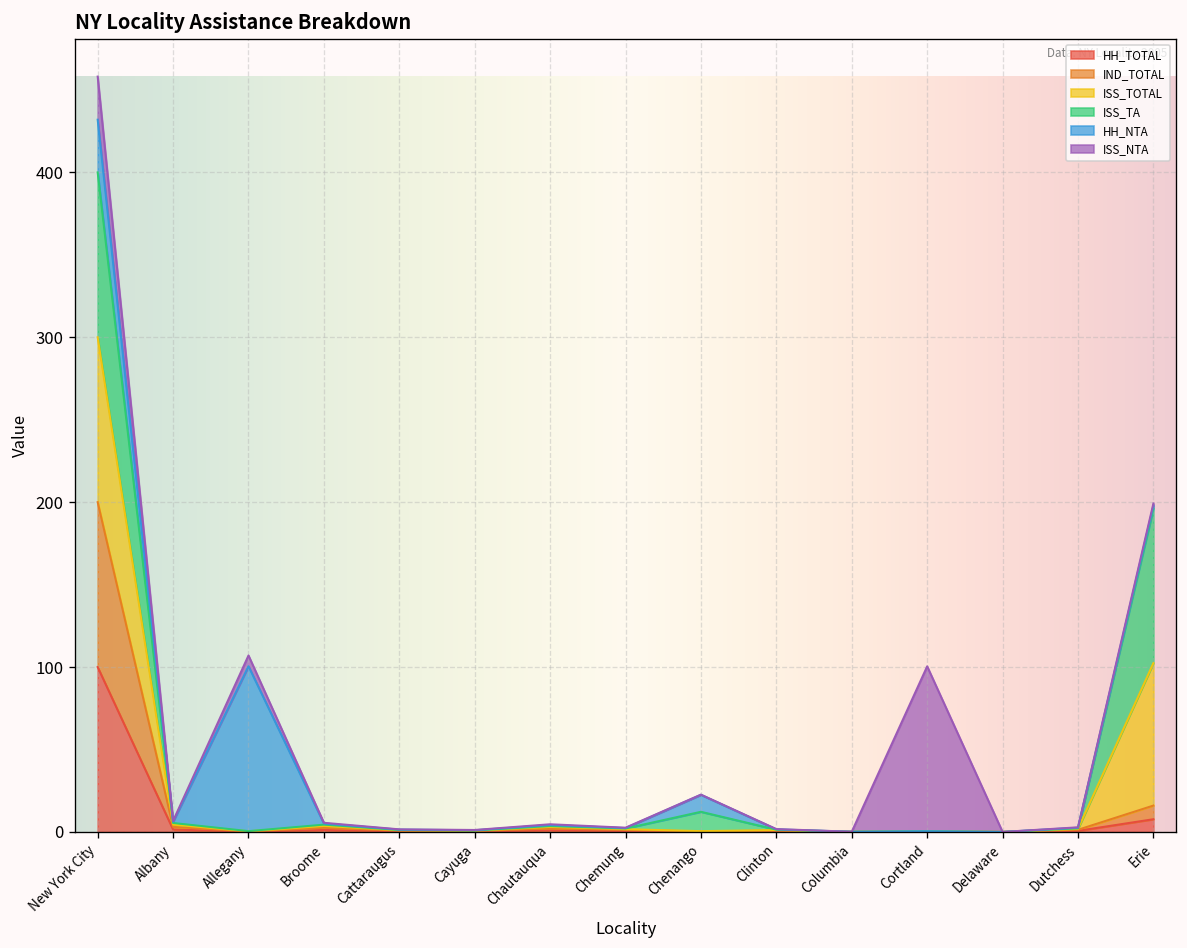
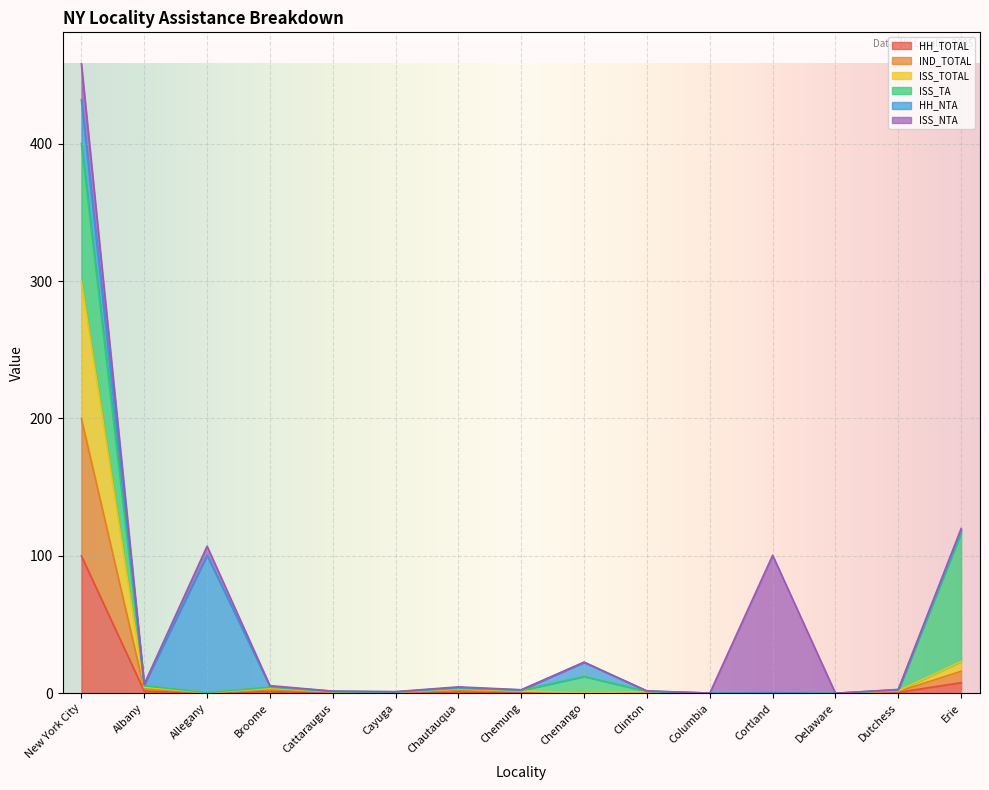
ISS_TOTAL, Erie: 86 -> 7
